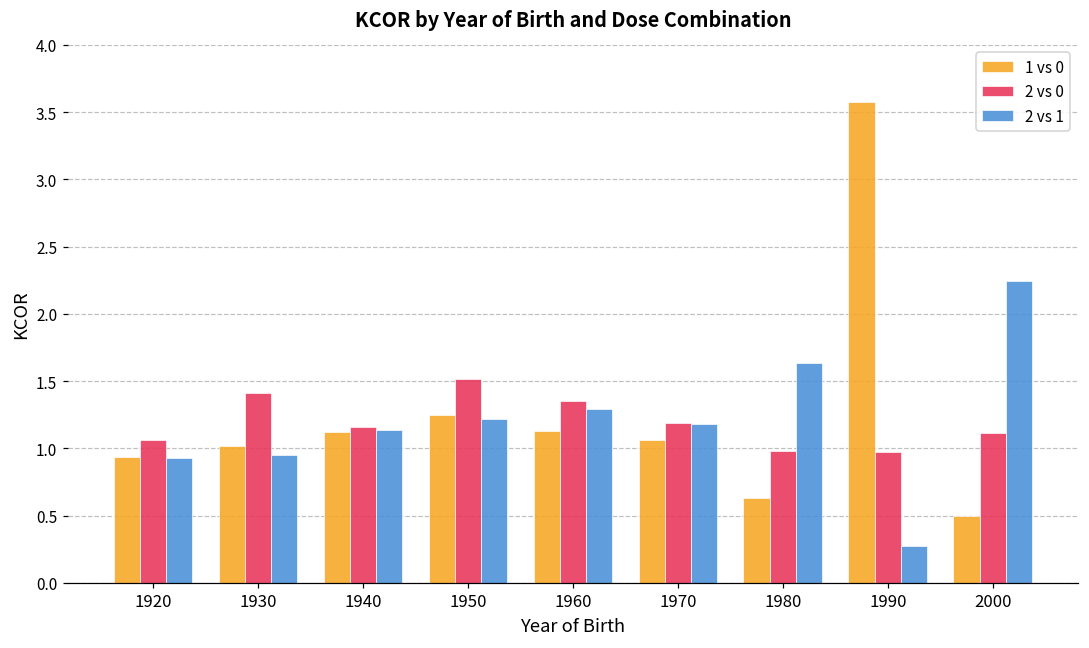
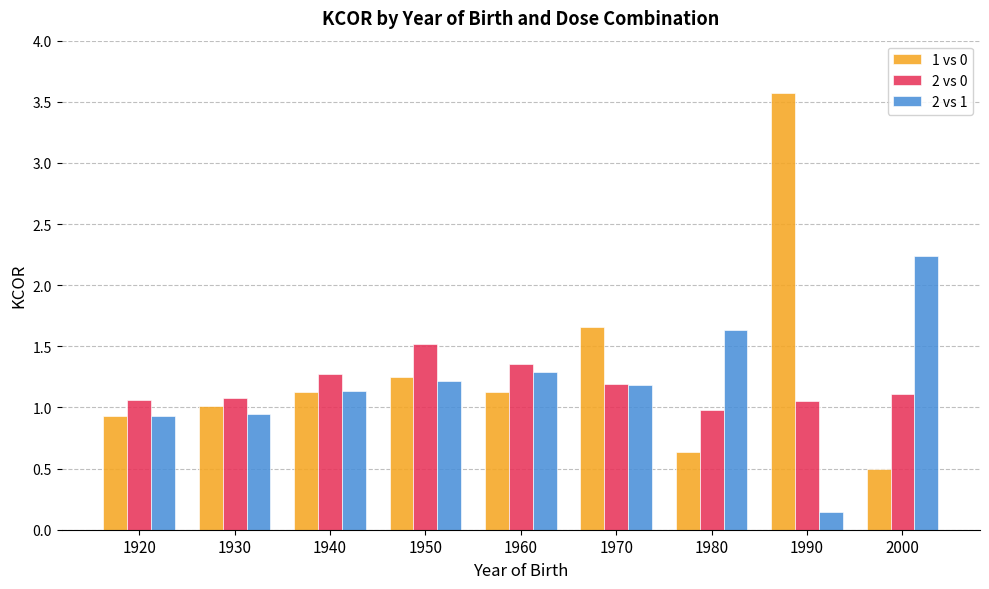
2 vs 0, 1930: 1.41 -> 1.07
2 vs 0, 1940: 1.16 -> 1.28
1 vs 0, 1970: 1.06 -> 1.66
2 vs 0, 1990: 0.97 -> 1.06
2 vs 1, 1990: 0.27 -> 0.14
